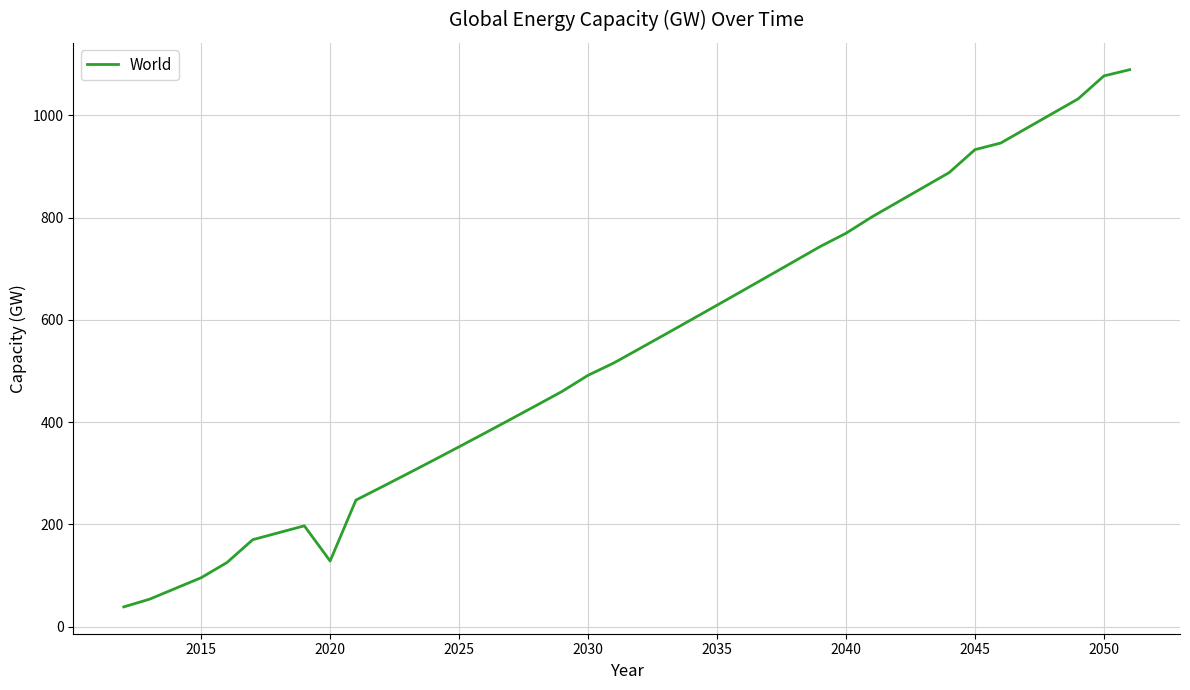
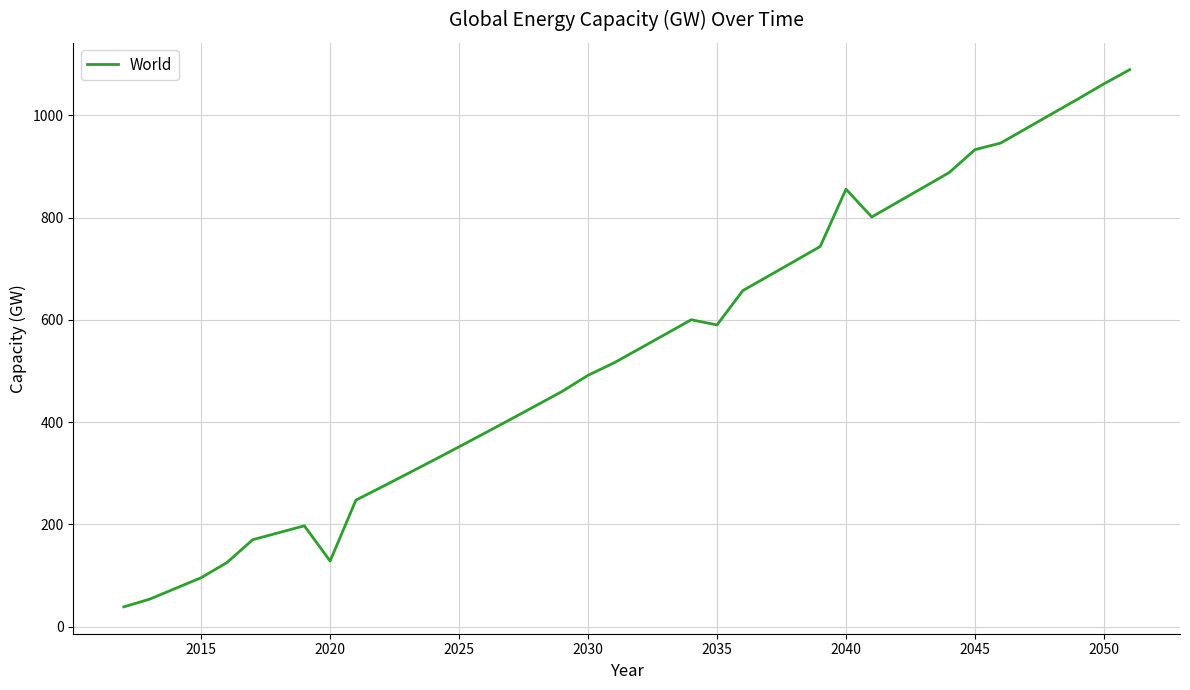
2035: 630 -> 590
2040: 770 -> 860
2050: 1080 -> 1060
